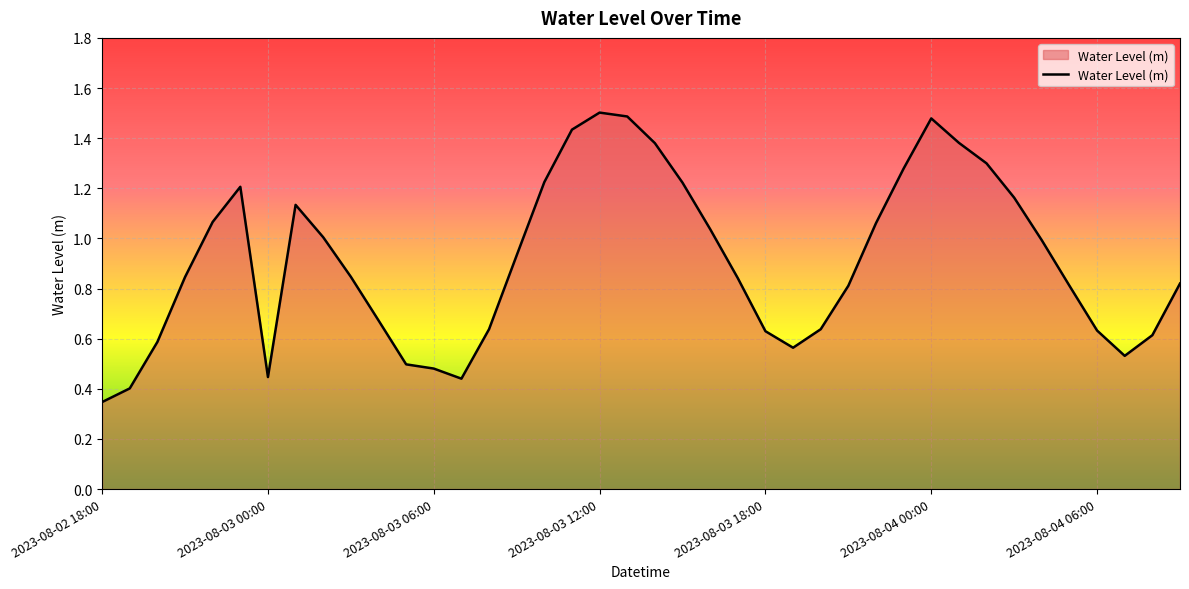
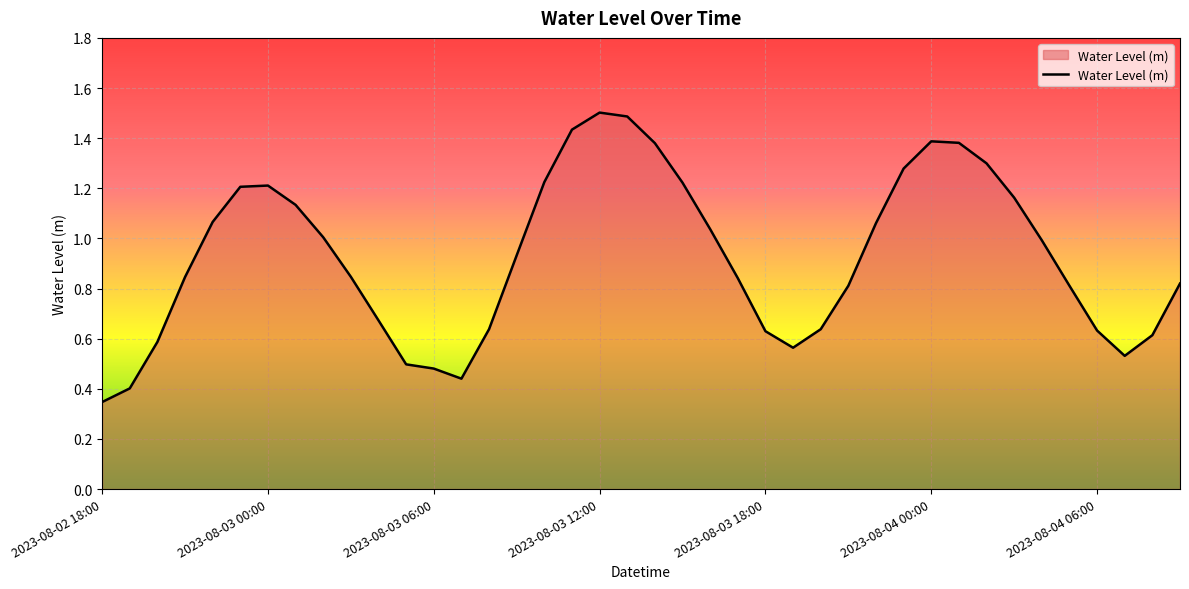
2023-08-03 00:00: 0.45 -> 1.21
2023-08-04 00:00: 1.48 -> 1.39
